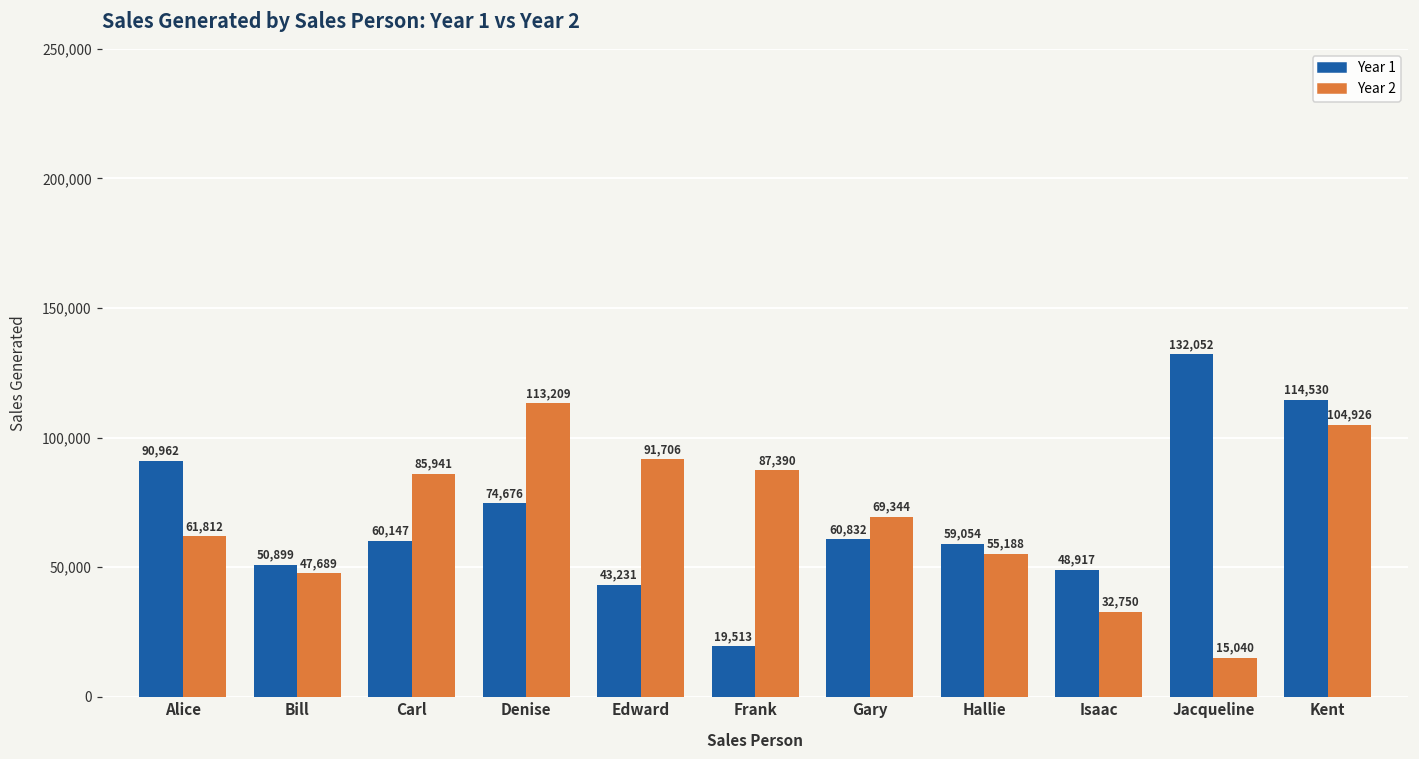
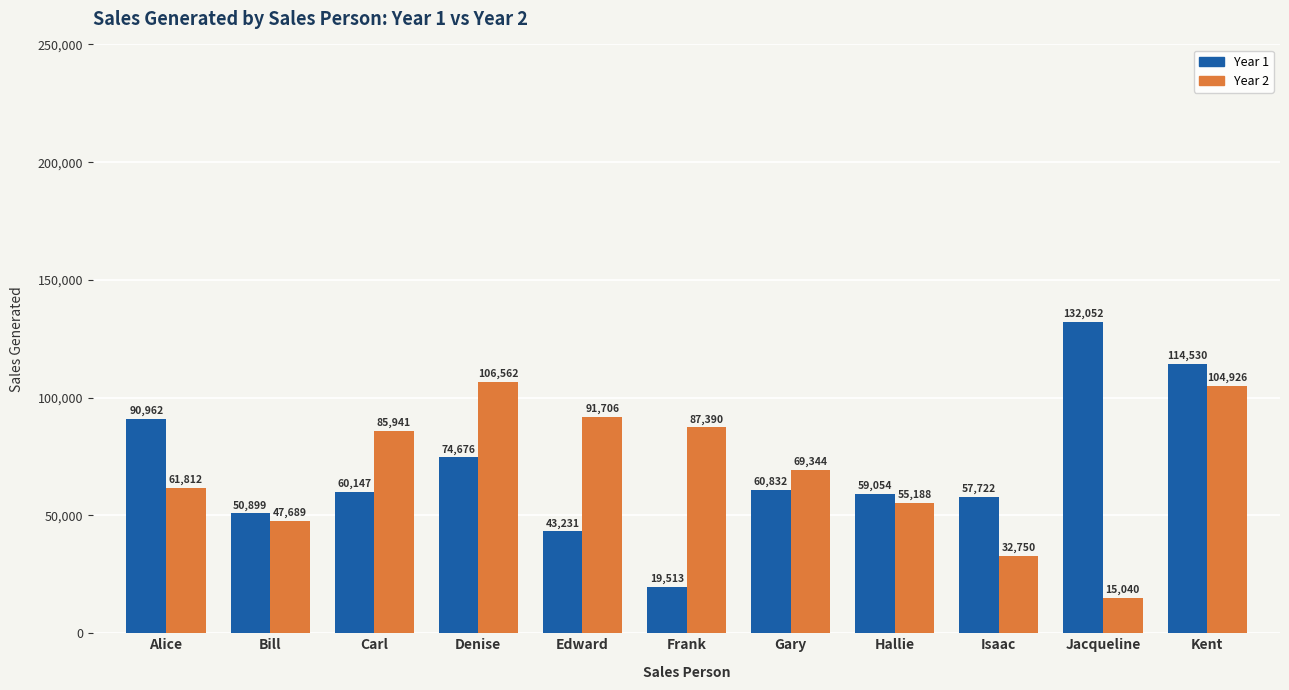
Year 2, Denise: 113,209 -> 106,562
Year 1, Isaac: 48,917 -> 57,722
